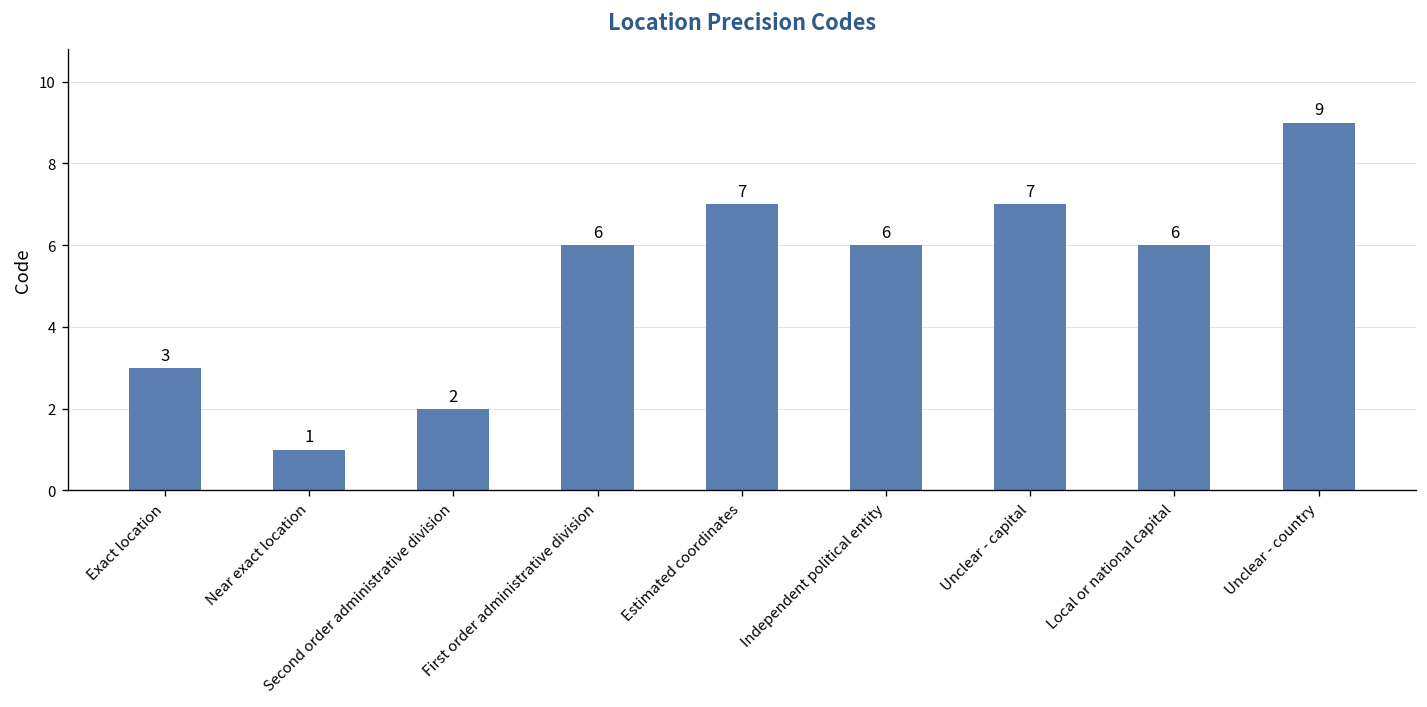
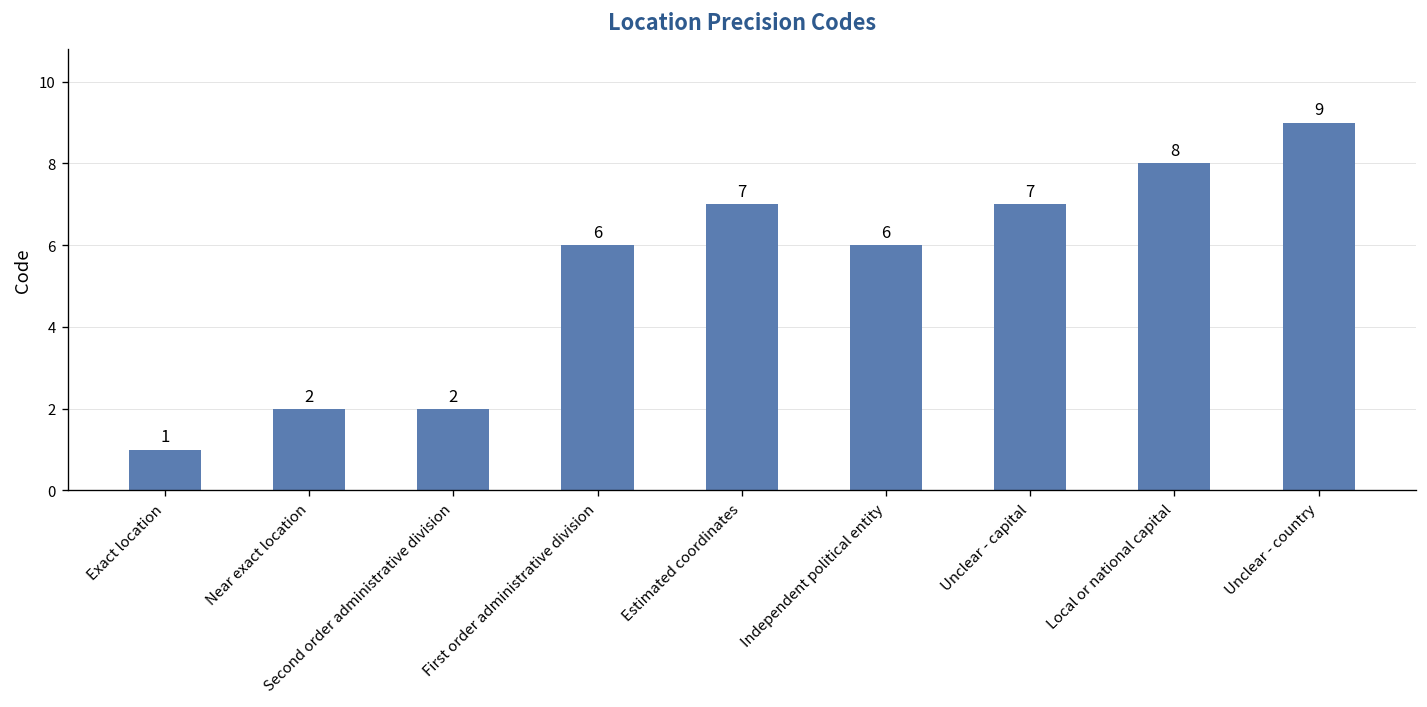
Exact location: 3 -> 1
Near exact location: 1 -> 2
Local or national capital: 6 -> 8
